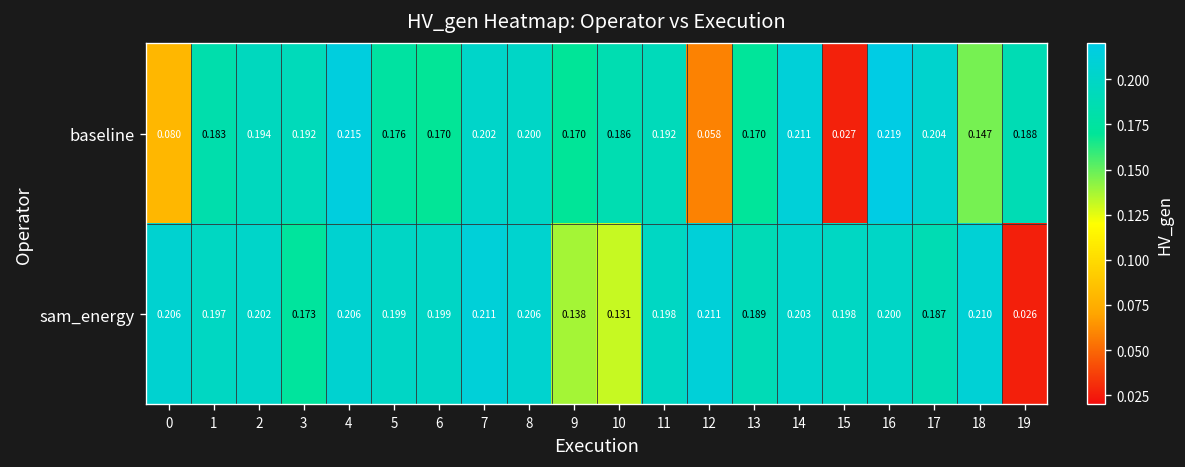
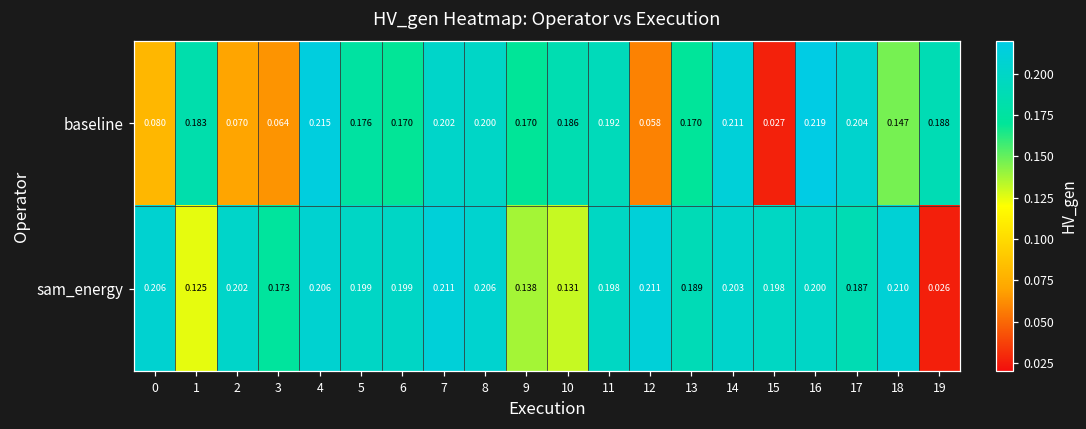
baseline, 2: 0.194 -> 0.070
baseline, 3: 0.192 -> 0.064
sam_energy, 1: 0.197 -> 0.125
